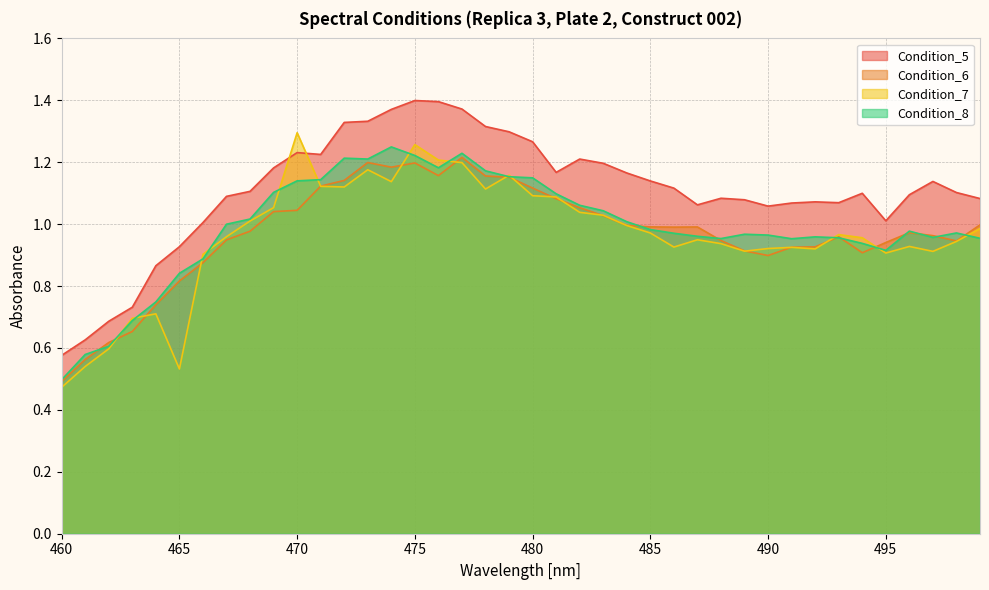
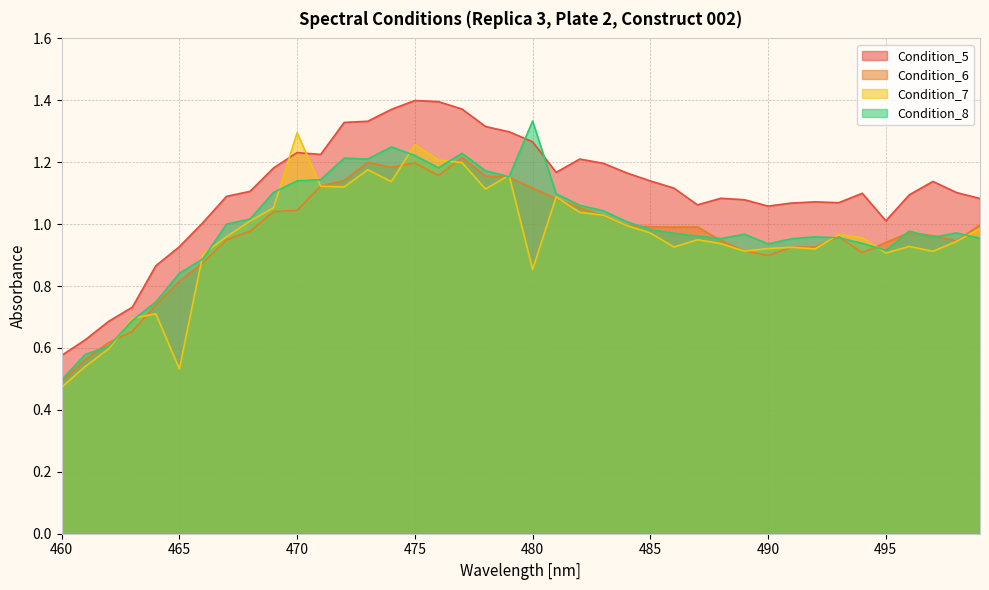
Condition_7, 480: 1.09 -> 0.85
Condition_8, 480: 1.15 -> 1.33
Condition_8, 490: 0.96 -> 0.94
